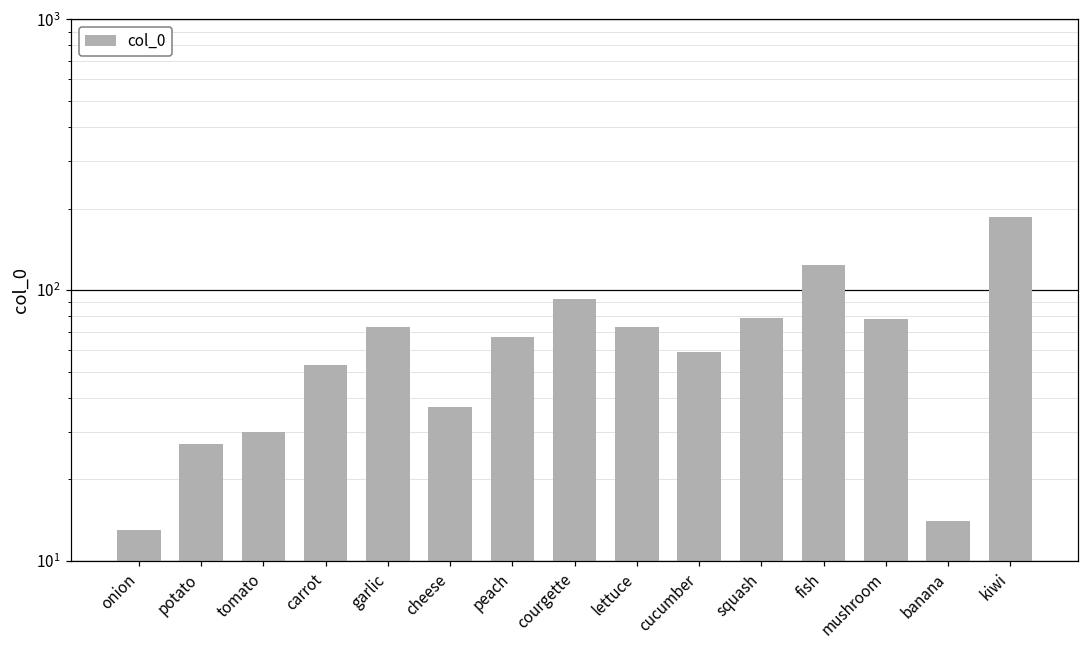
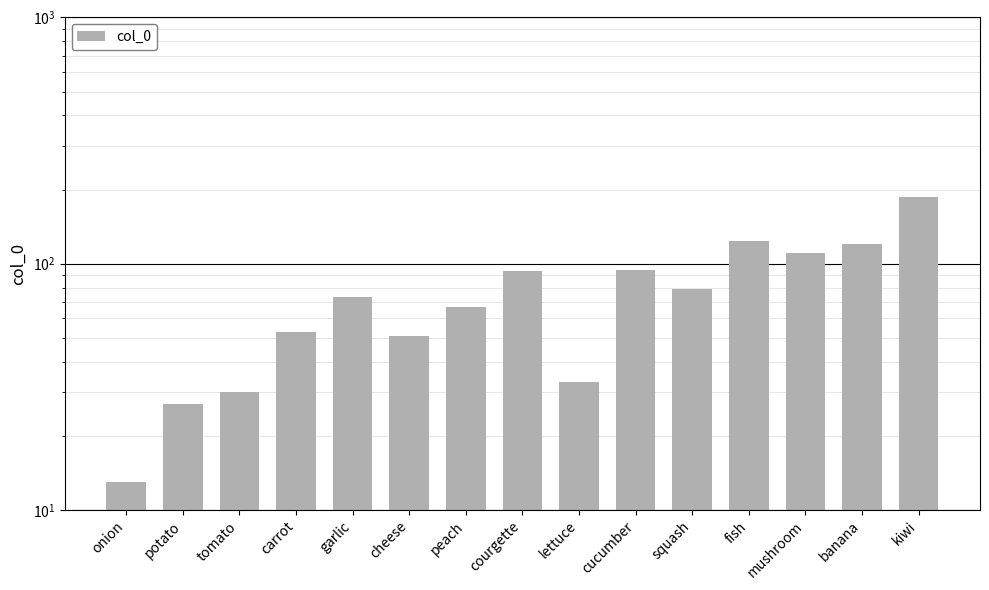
cheese: 37 -> 51
lettuce: 73 -> 33
cucumber: 59 -> 94
mushroom: 78 -> 110
banana: 14 -> 120
